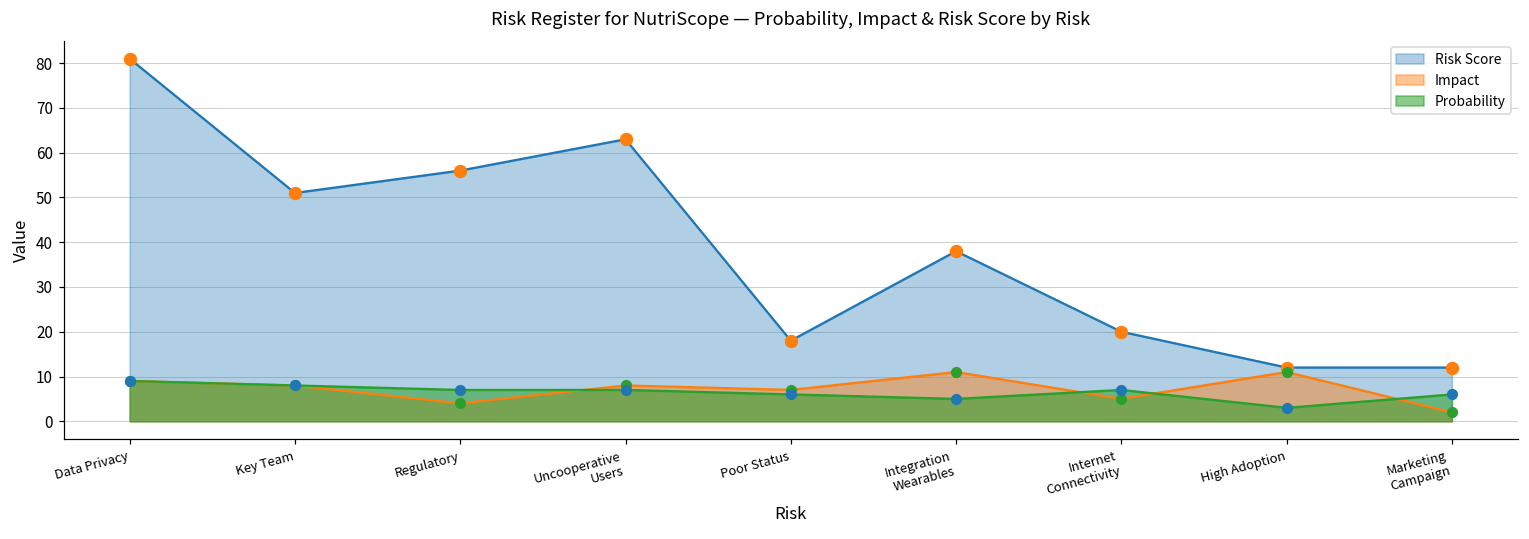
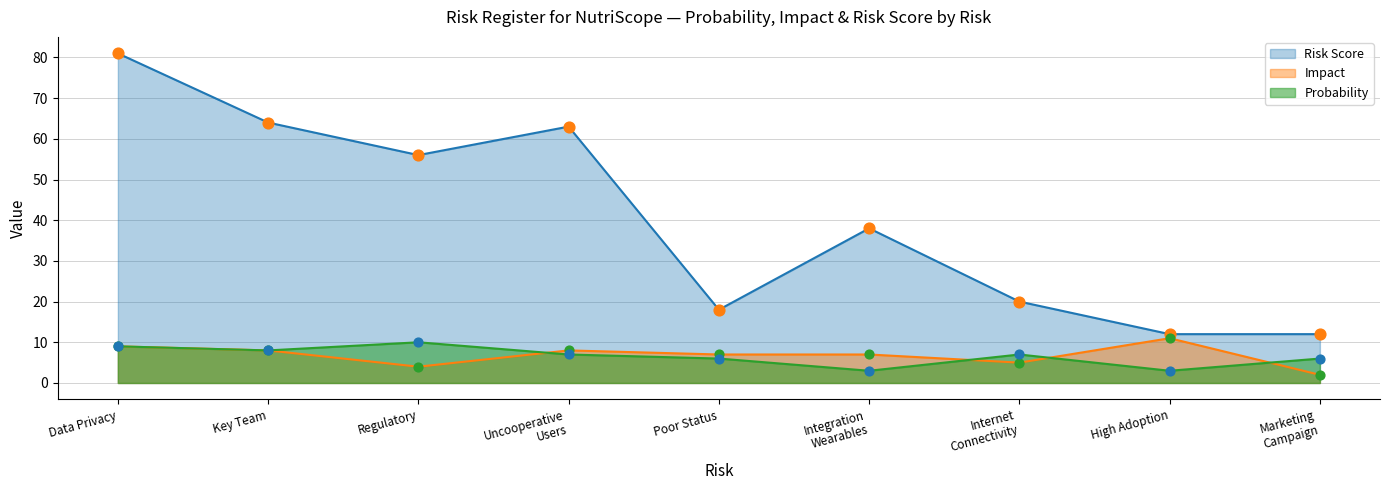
Risk Score, Key Team: 51 -> 64
Probability, Regulatory: 7 -> 10
Impact, Integration Wearables: 11 -> 7
Probability, Integration Wearables: 5 -> 3
